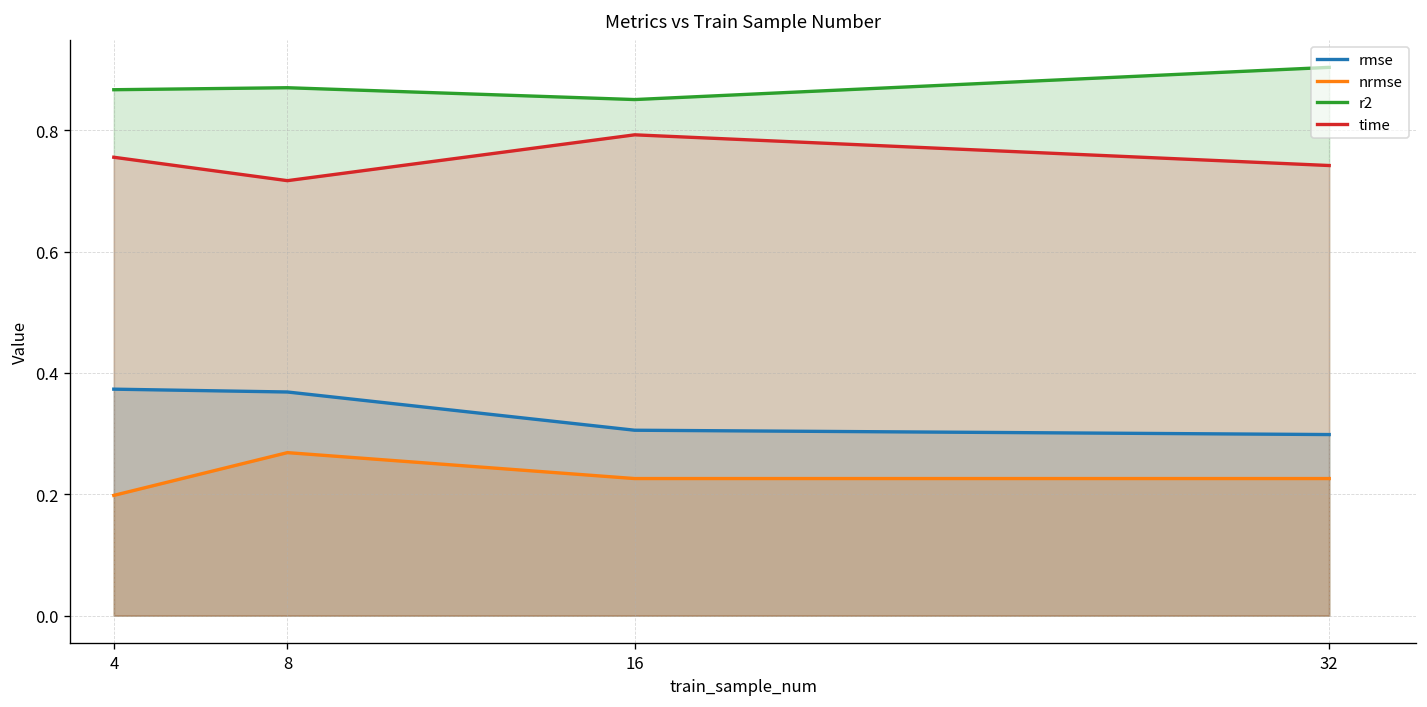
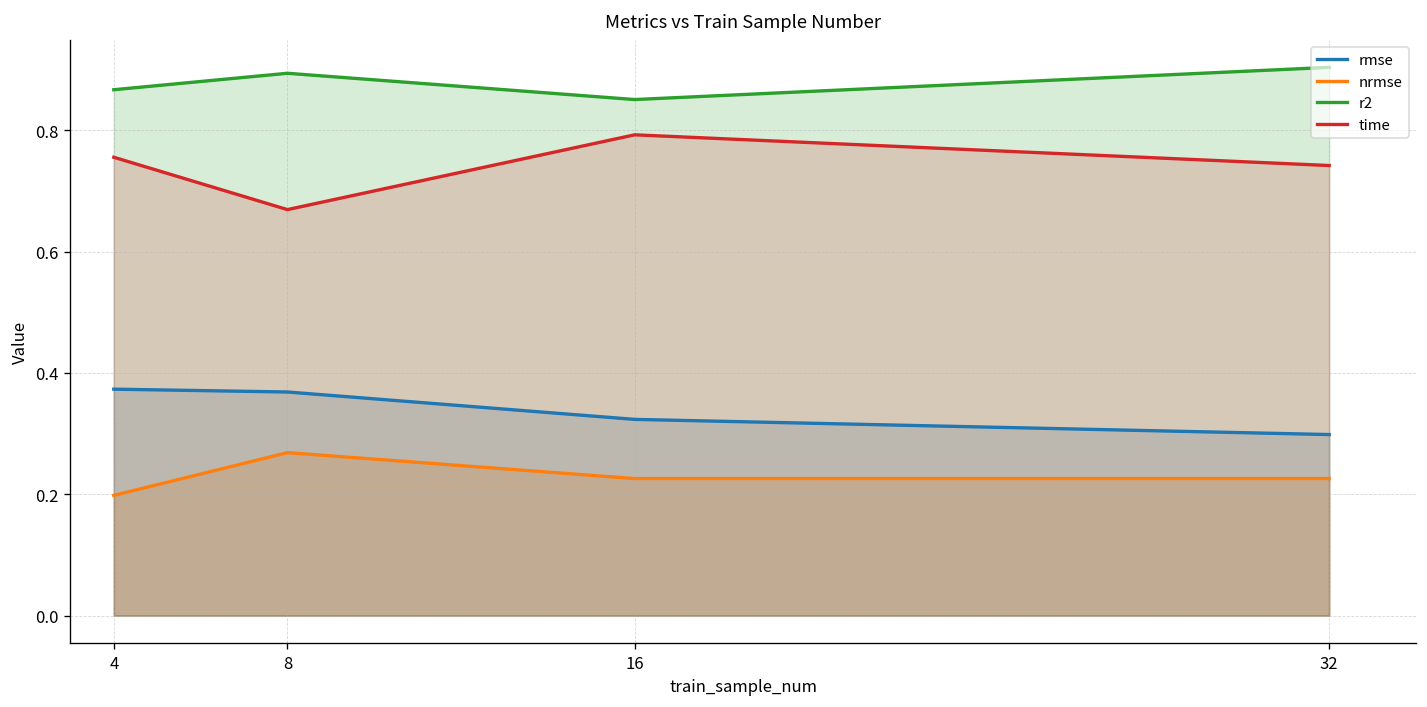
r2, 8: 0.87 -> 0.89
time, 8: 0.72 -> 0.67
rmse, 16: 0.31 -> 0.32
